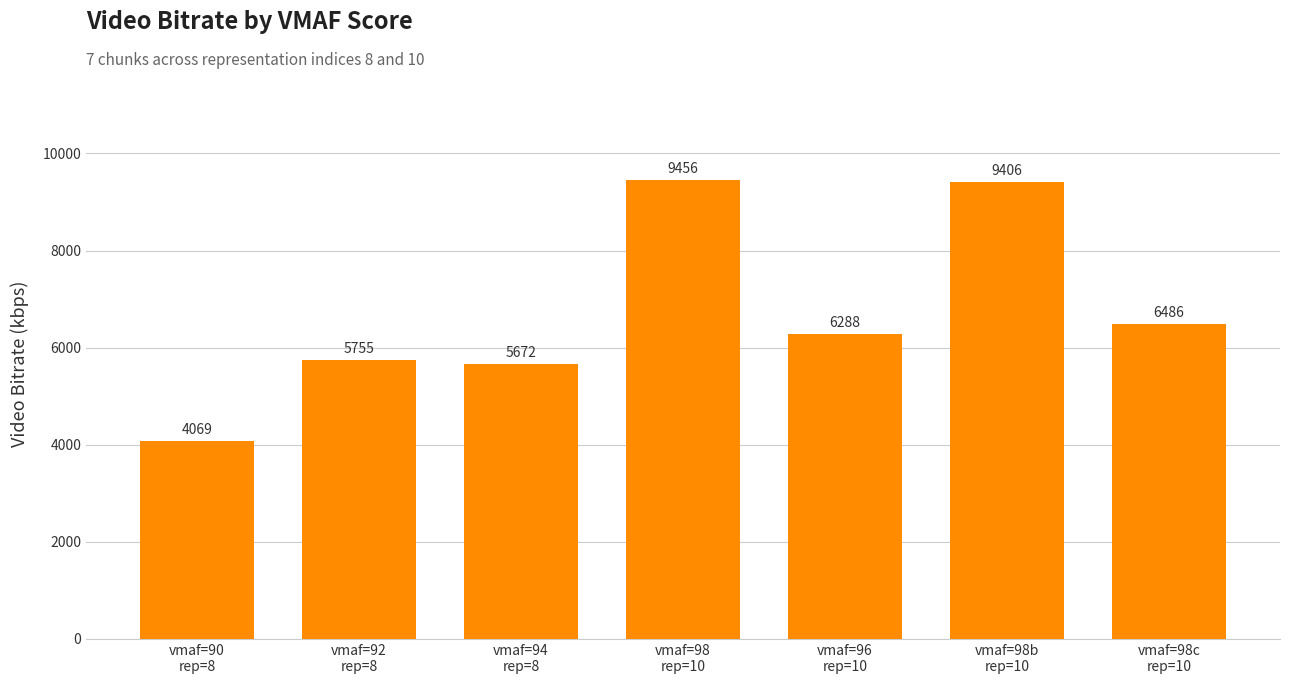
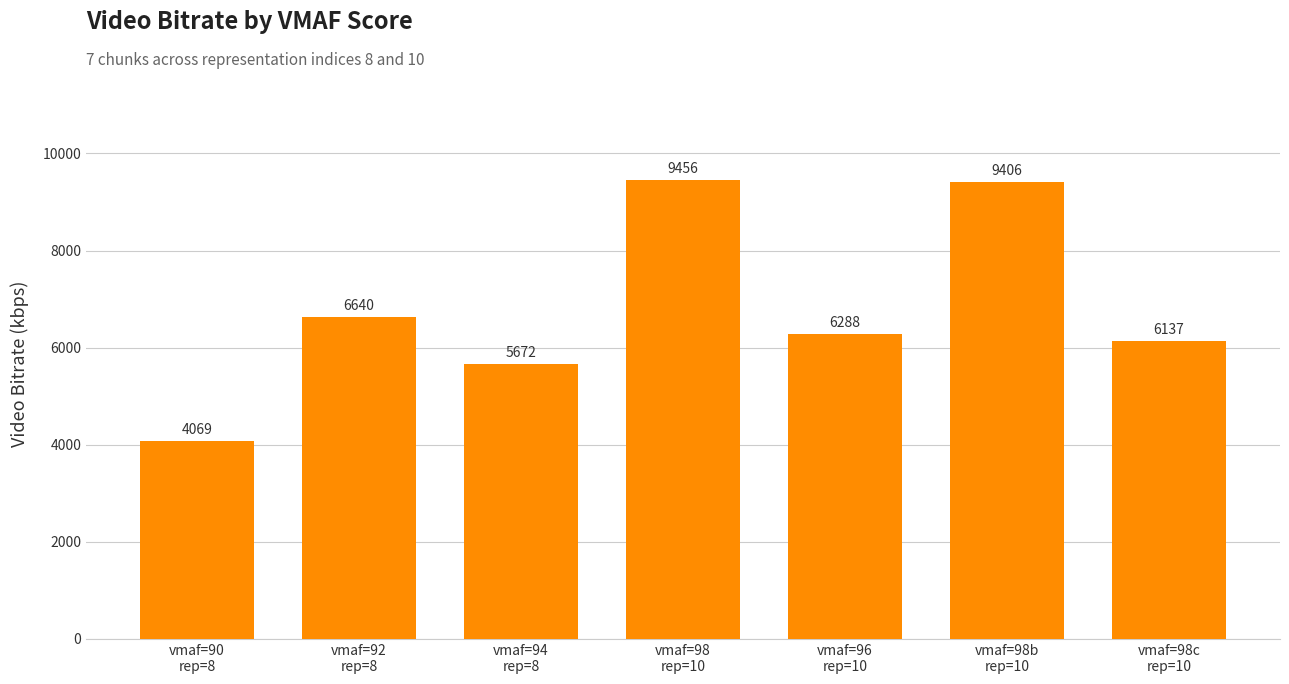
vmaf=92 rep=8: 5755 -> 6640
vmaf=98c rep=10: 6486 -> 6137
